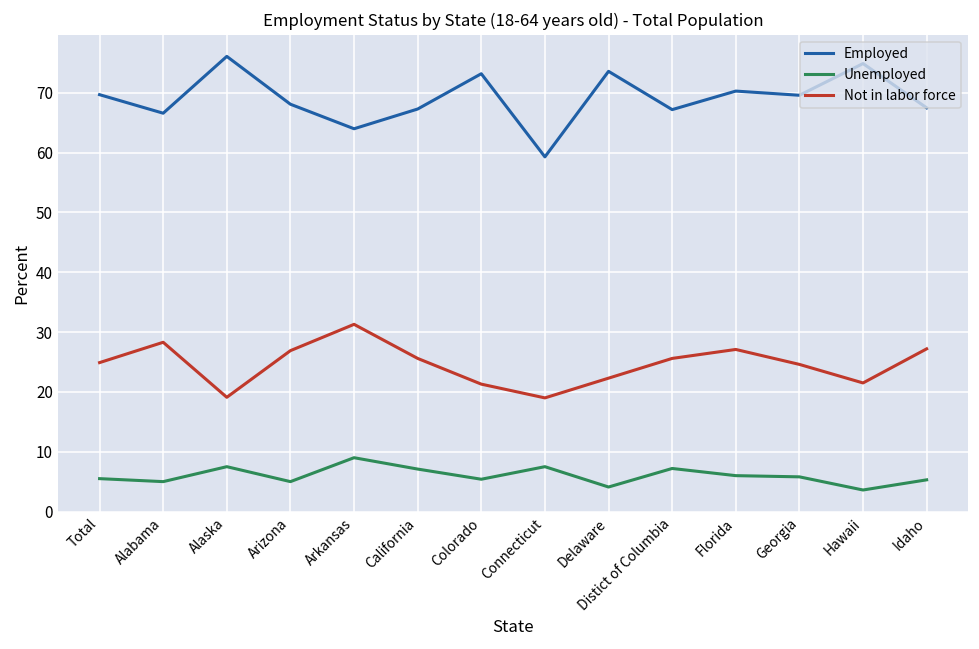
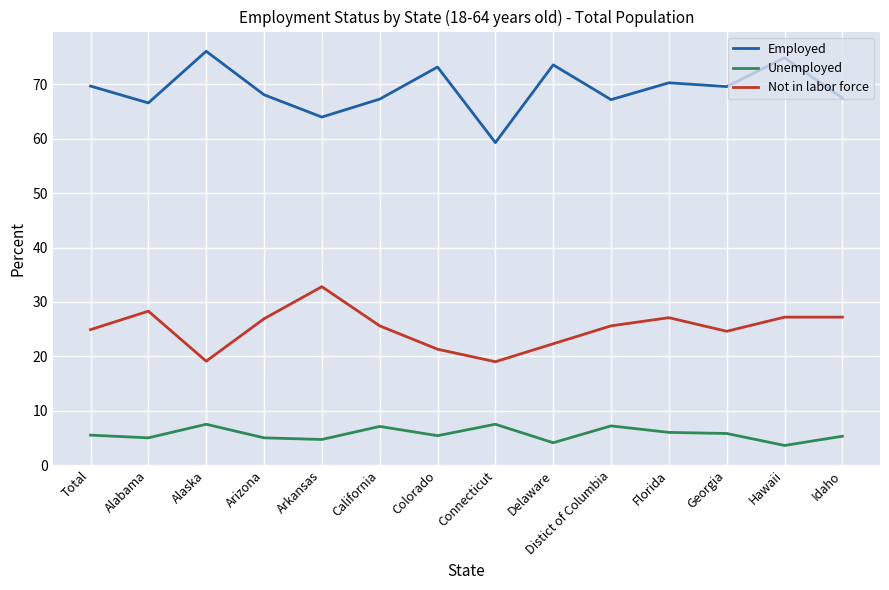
Unemployed, Arkansas: 9 -> 5
Not in labor force, Arkansas: 31 -> 33
Not in labor force, Hawaii: 22 -> 27
